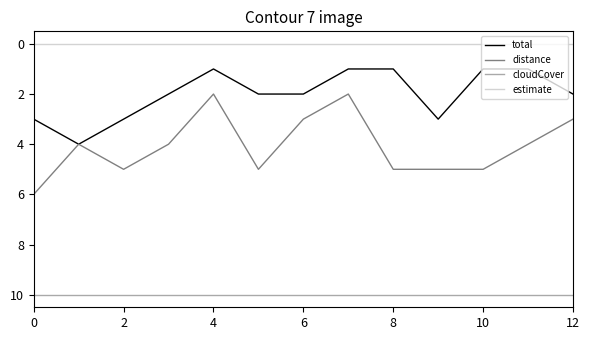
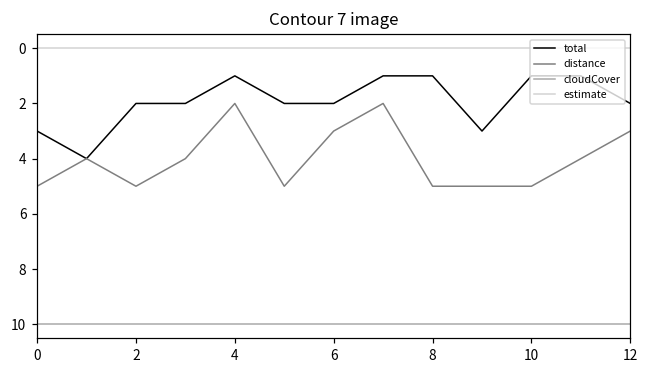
distance, 0: 6 -> 5
total, 2: 3 -> 2
